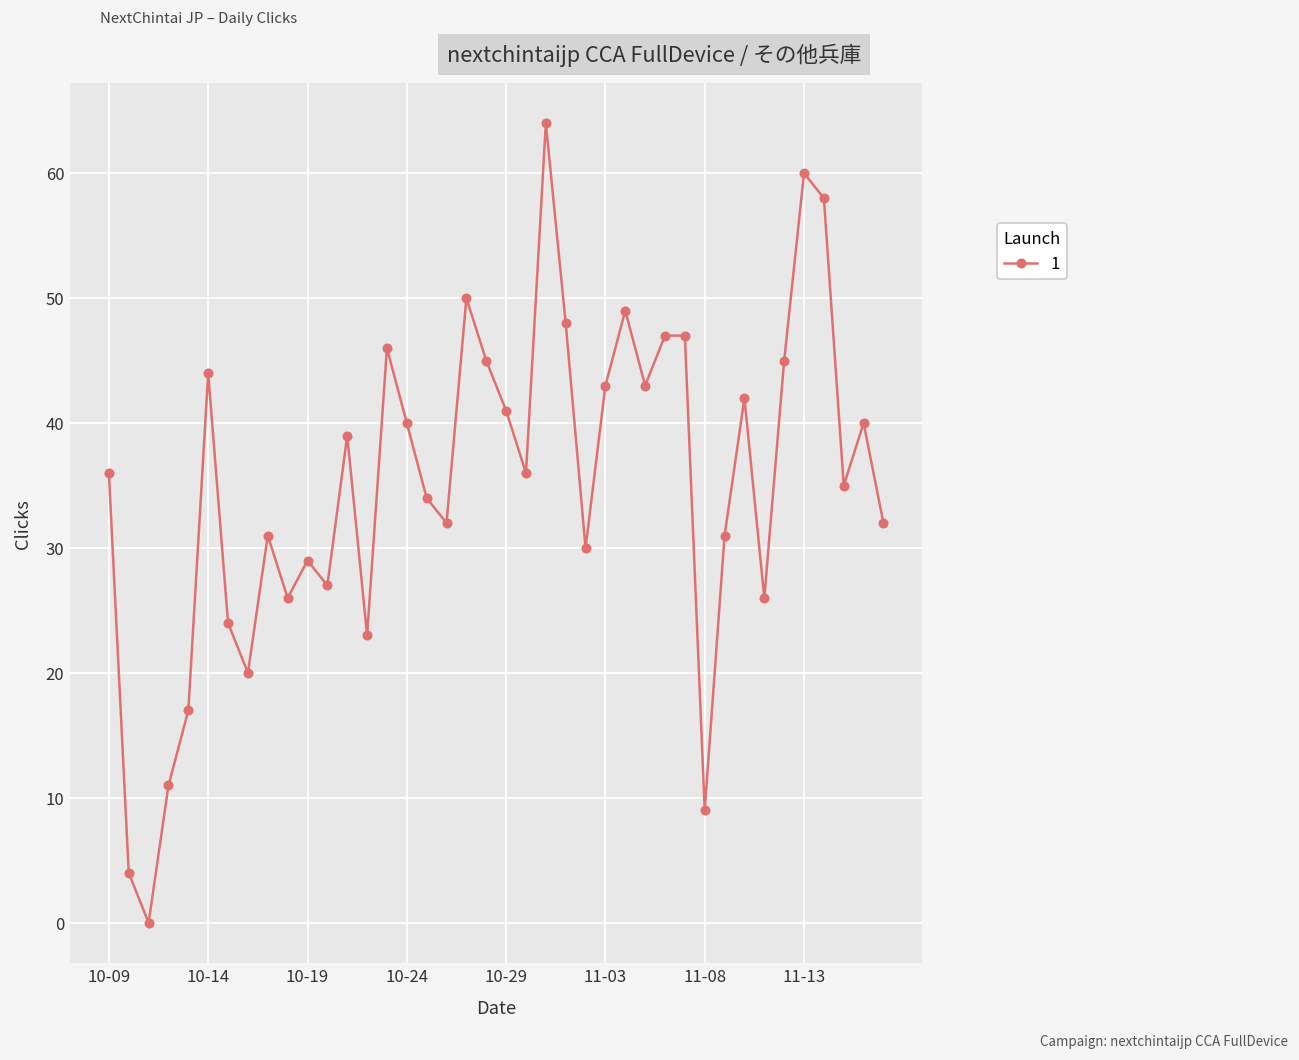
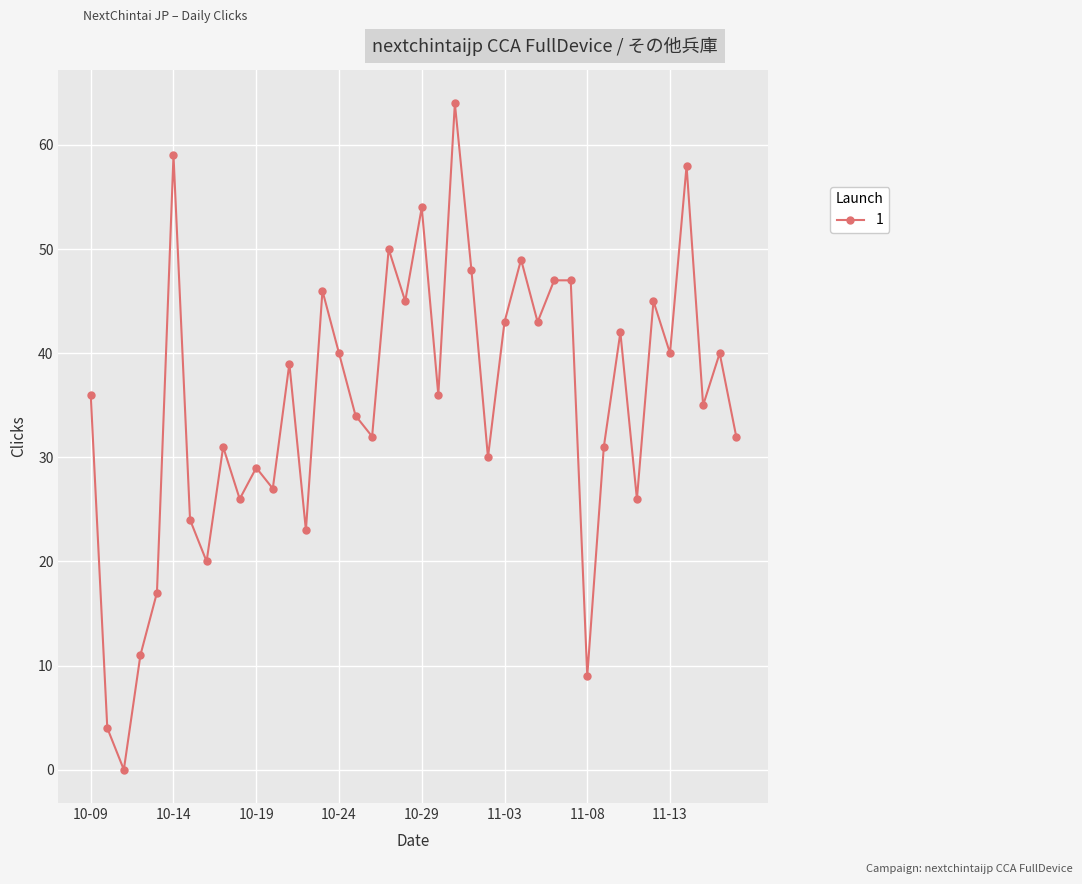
10-14: 44 -> 59
10-29: 41 -> 54
11-13: 60 -> 40
